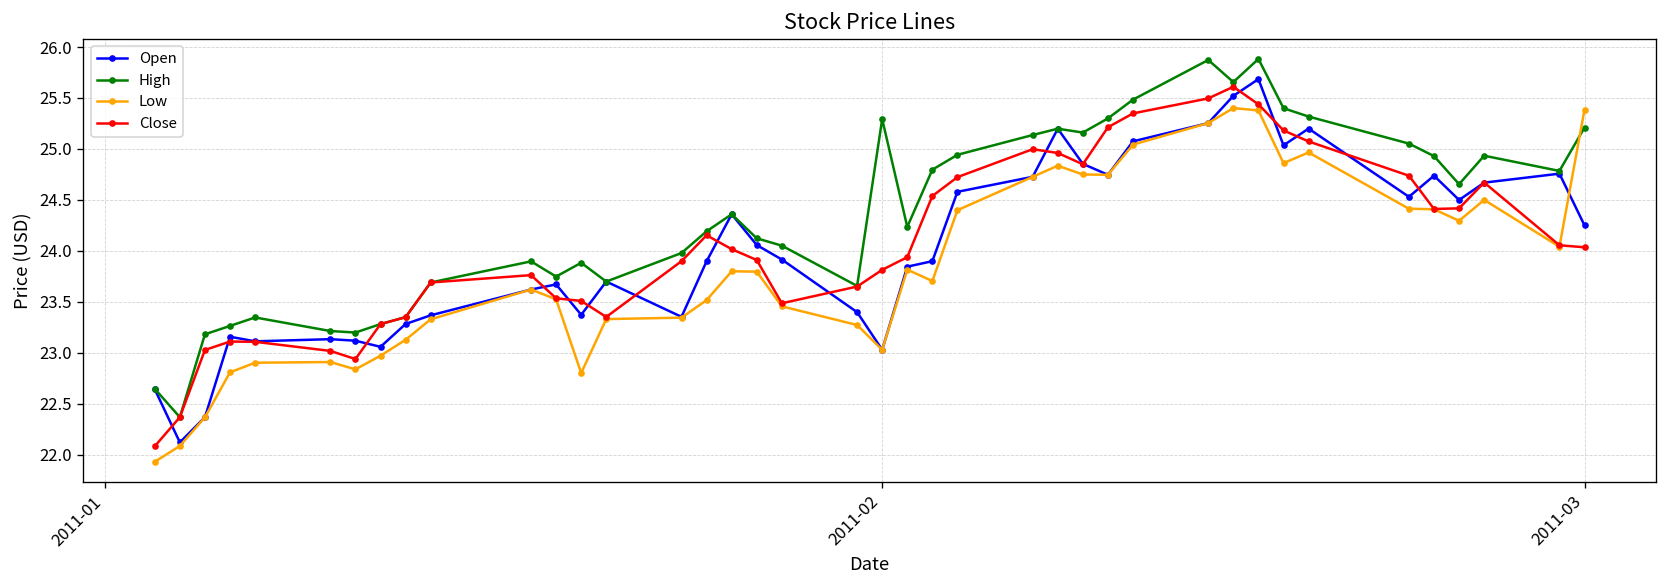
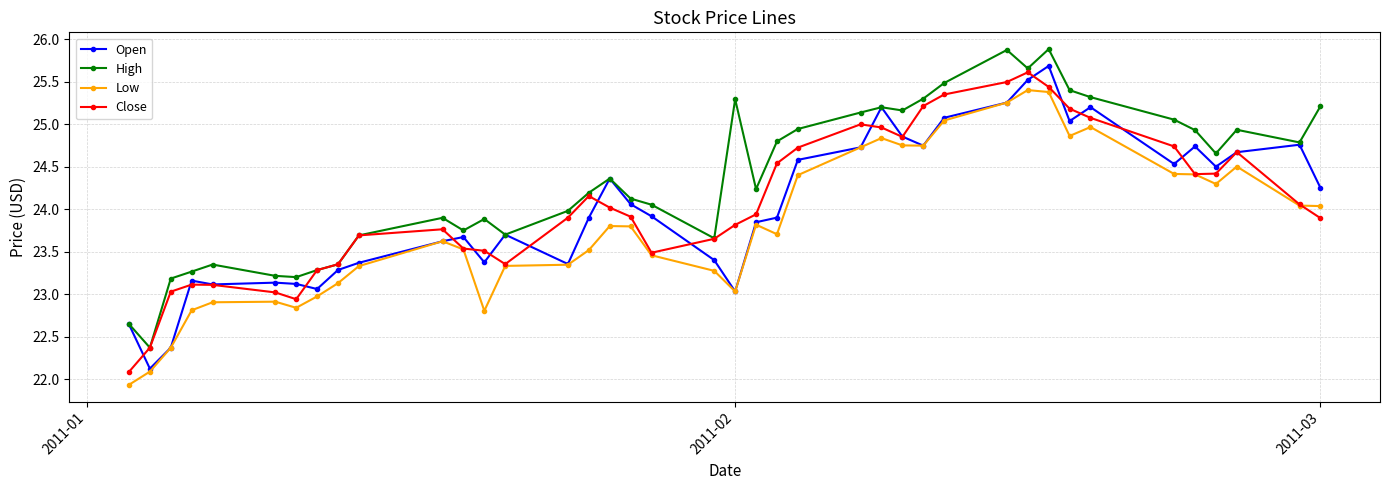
Low, 2011-03: 25.4 -> 24.0
Close, 2011-03: 24.0 -> 23.9
